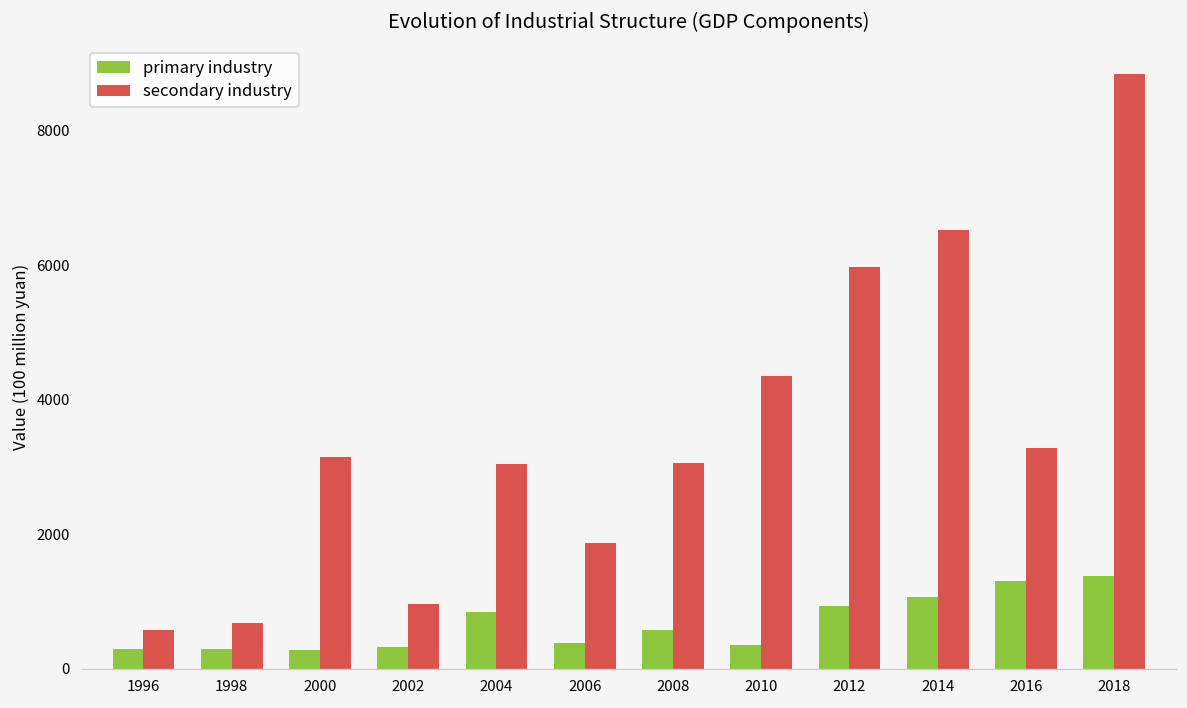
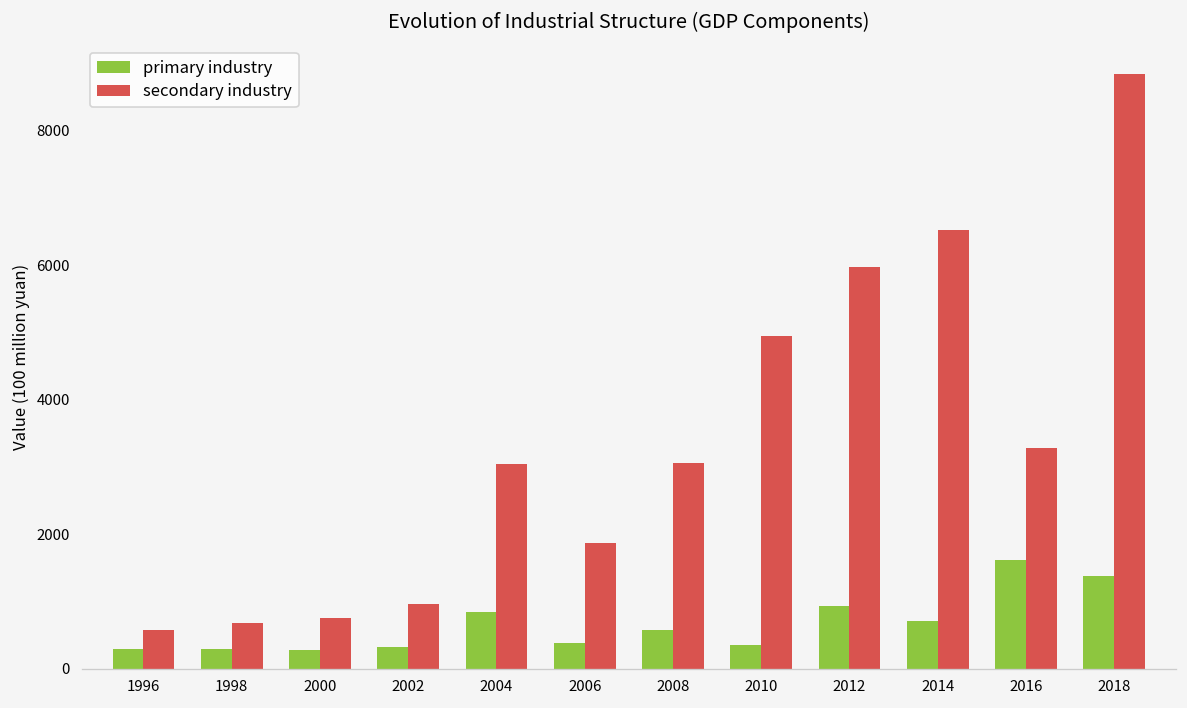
secondary industry, 2000: 3100 -> 800
secondary industry, 2010: 4400 -> 4900
primary industry, 2014: 1100 -> 700
primary industry, 2016: 1300 -> 1600
